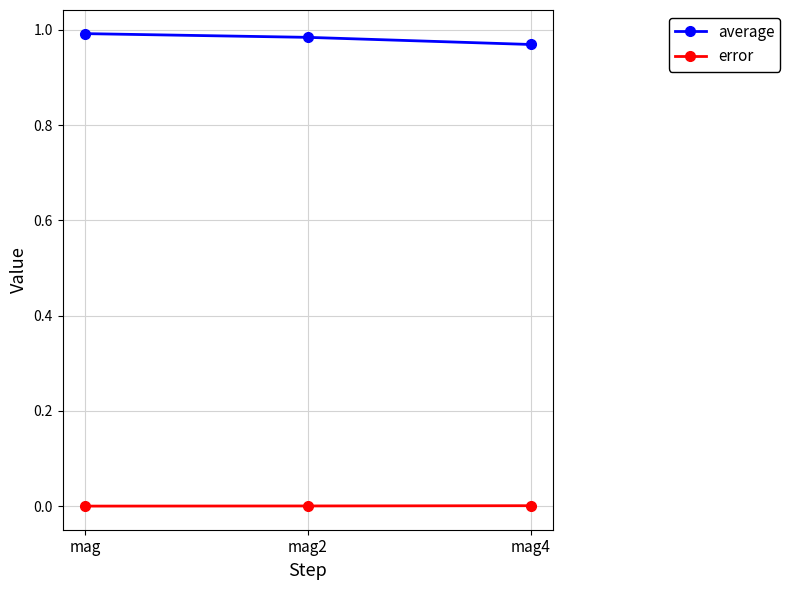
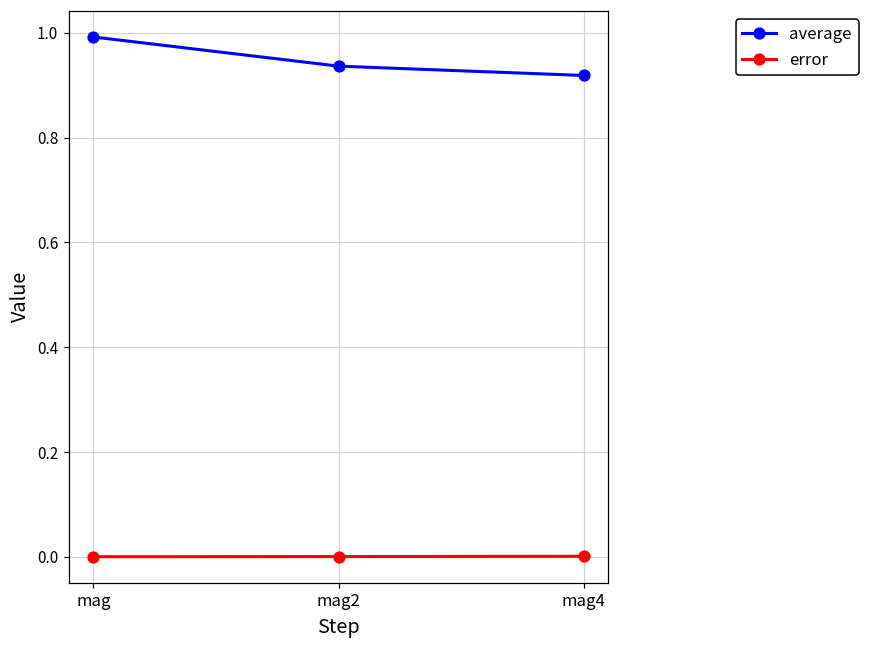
average, mag2: 0.98 -> 0.94
average, mag4: 0.97 -> 0.92
